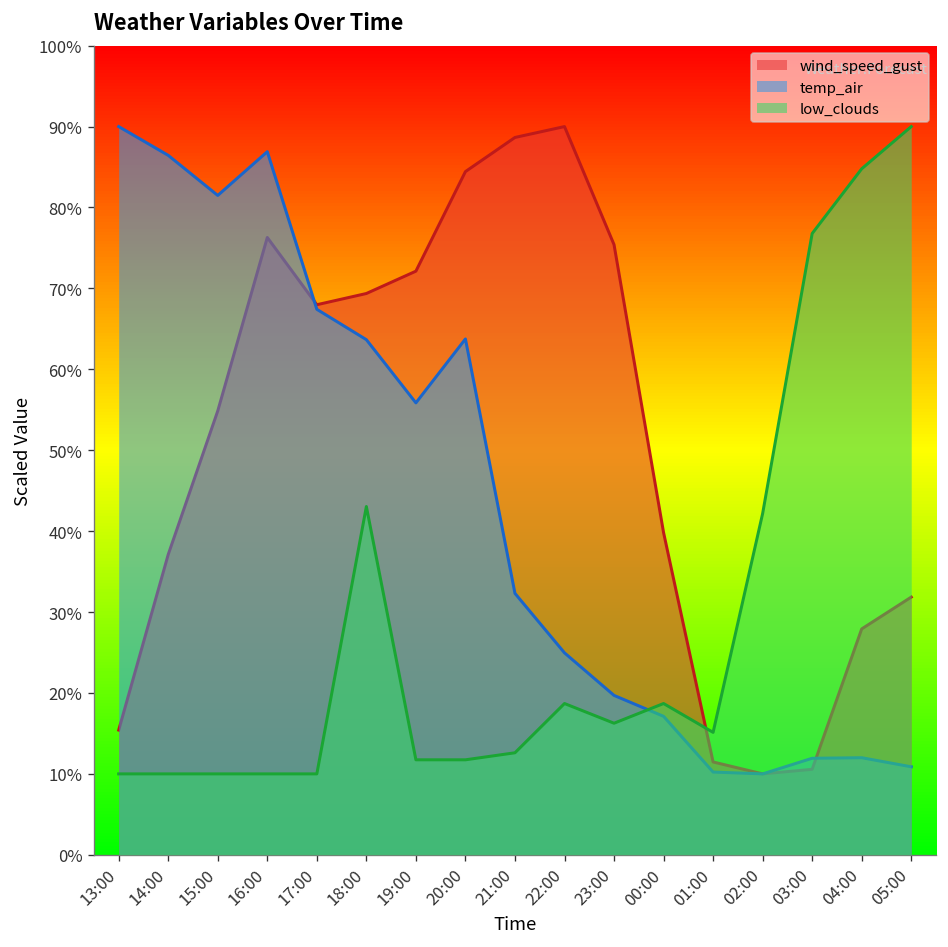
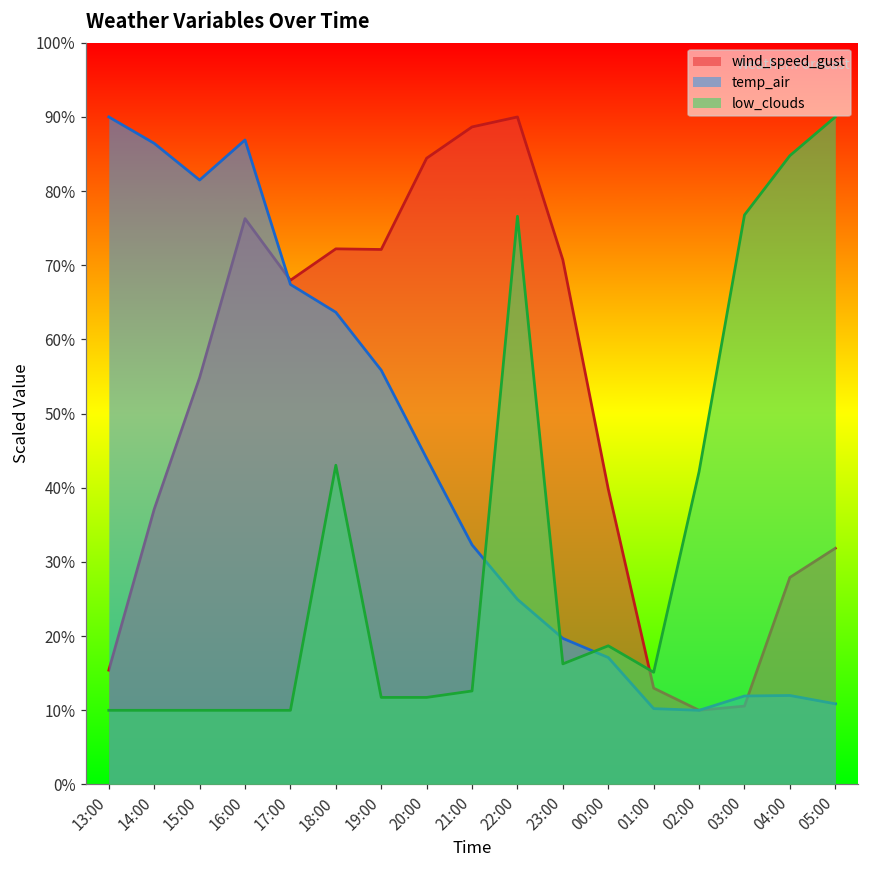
wind_speed_gust, 18:00: 69% -> 72%
temp_air, 20:00: 64% -> 44%
low_clouds, 22:00: 19% -> 77%
wind_speed_gust, 23:00: 75% -> 71%
wind_speed_gust, 01:00: 11% -> 13%
